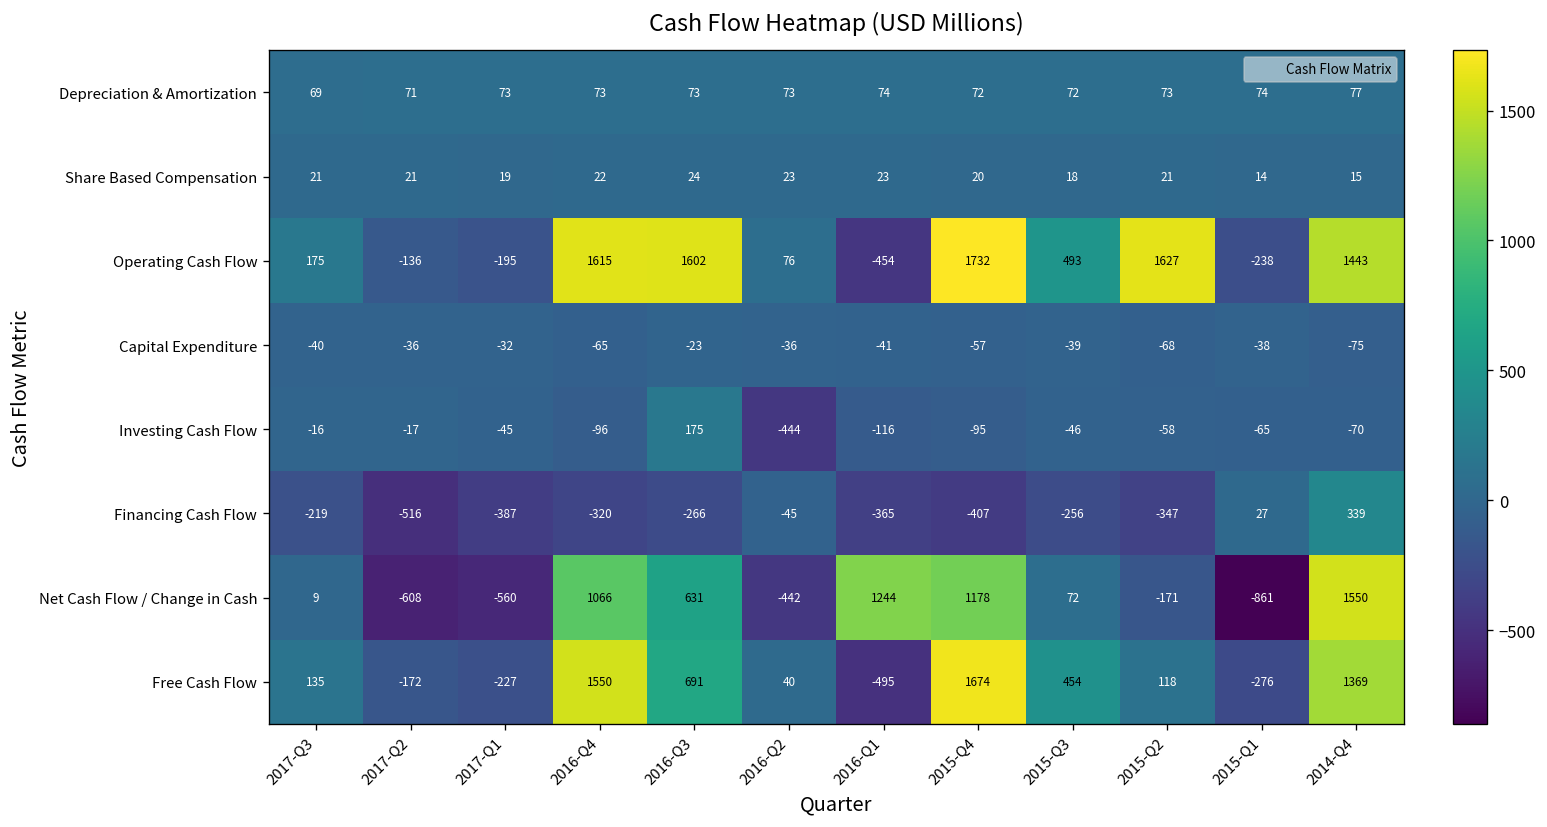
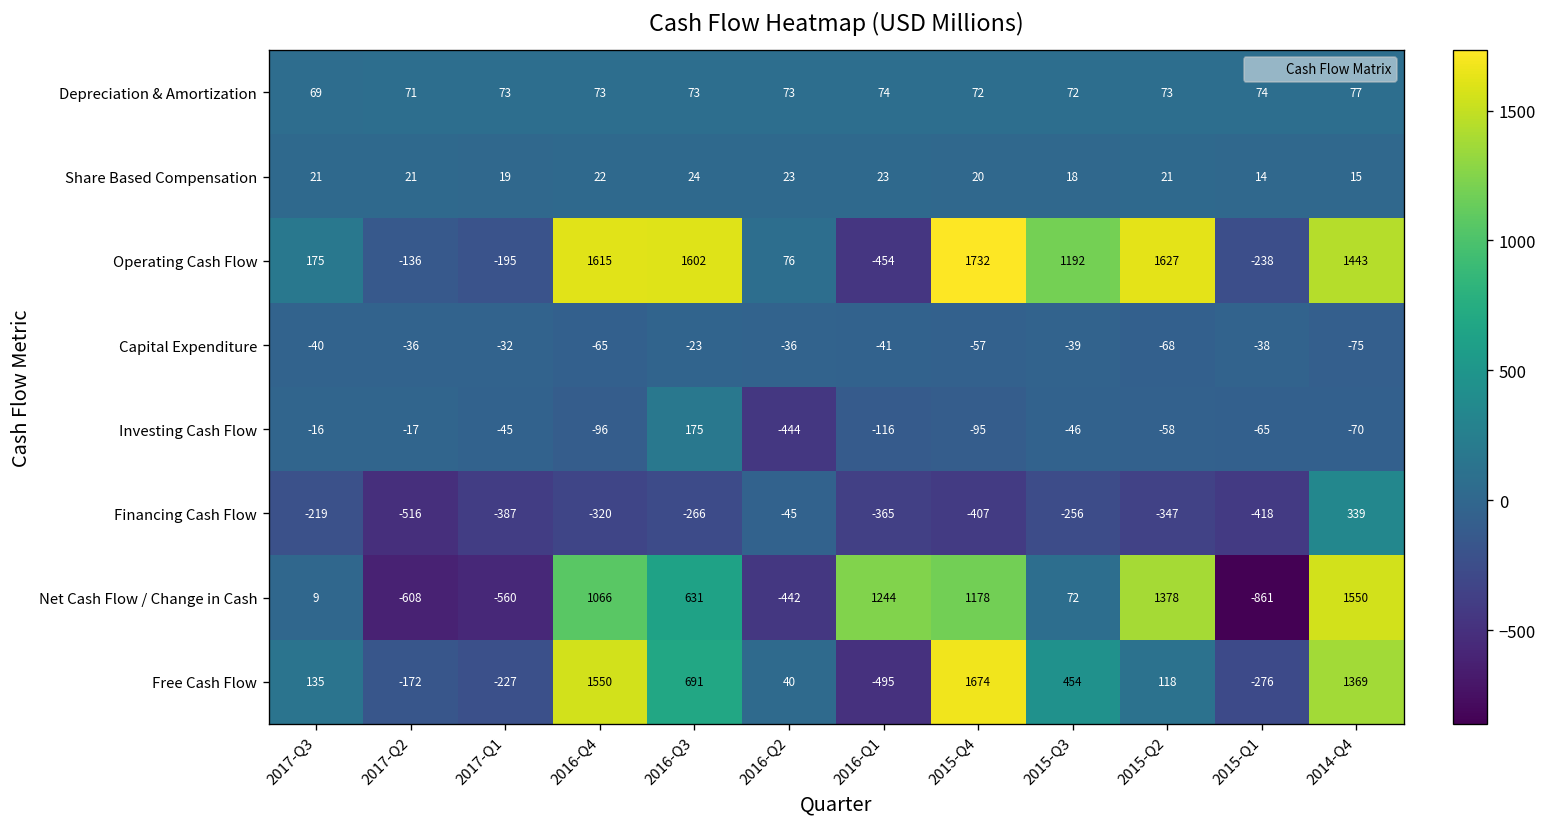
Operating Cash Flow, 2015-Q3: 493 -> 1192
Financing Cash Flow, 2015-Q1: 27 -> -418
Net Cash Flow / Change in Cash, 2015-Q2: -171 -> 1378
